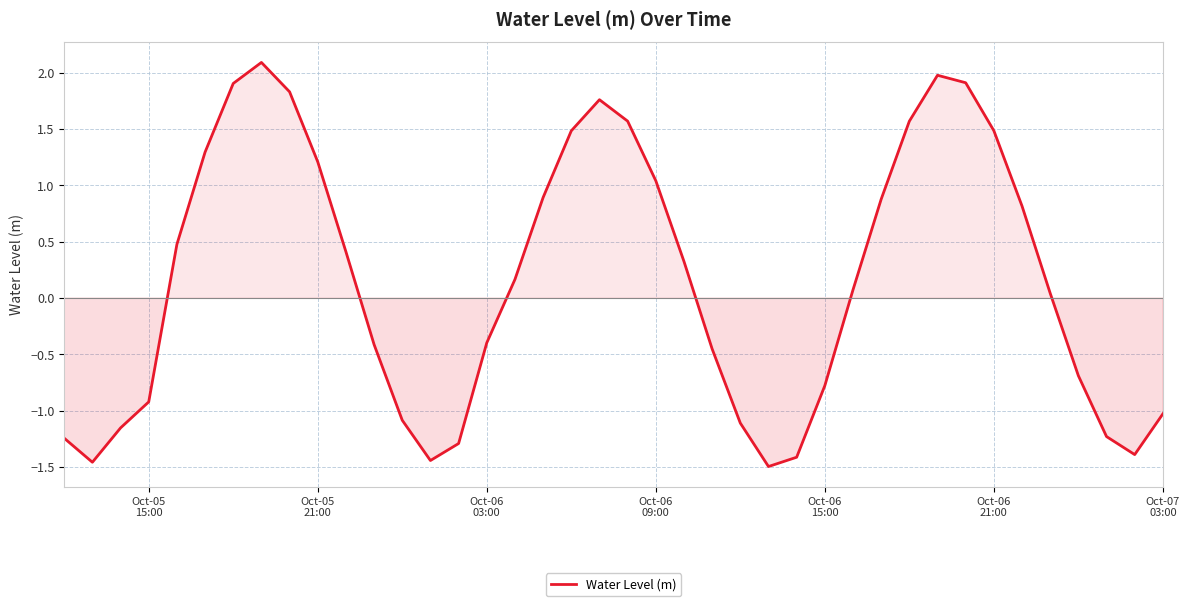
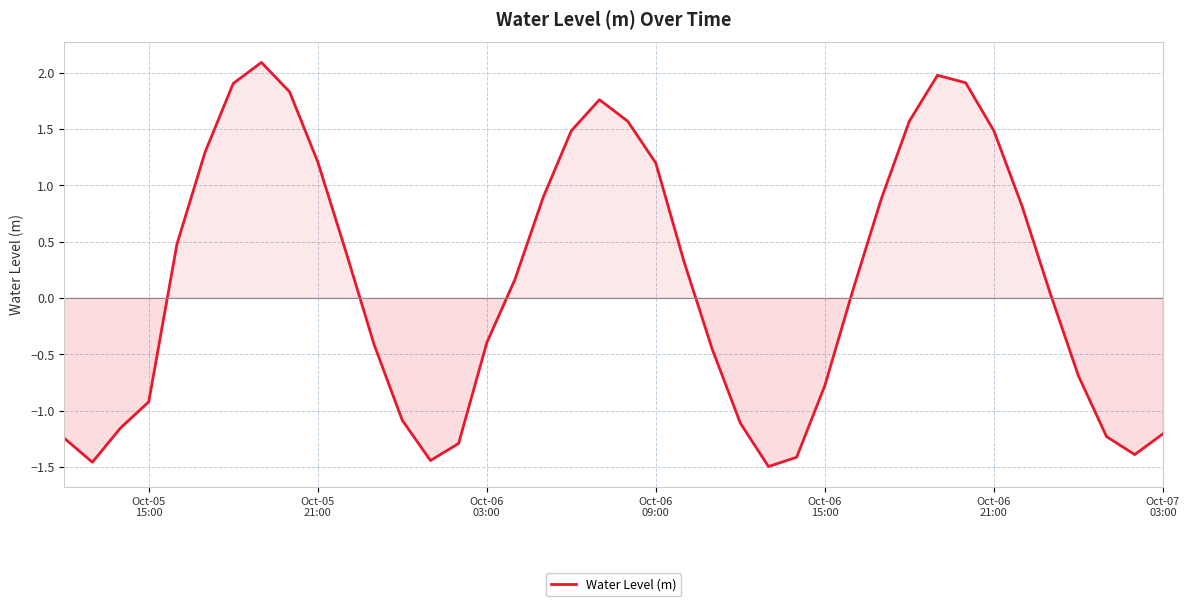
Oct-06 09:00: 1.04 -> 1.20
Oct-07 03:00: -1.03 -> -1.20
